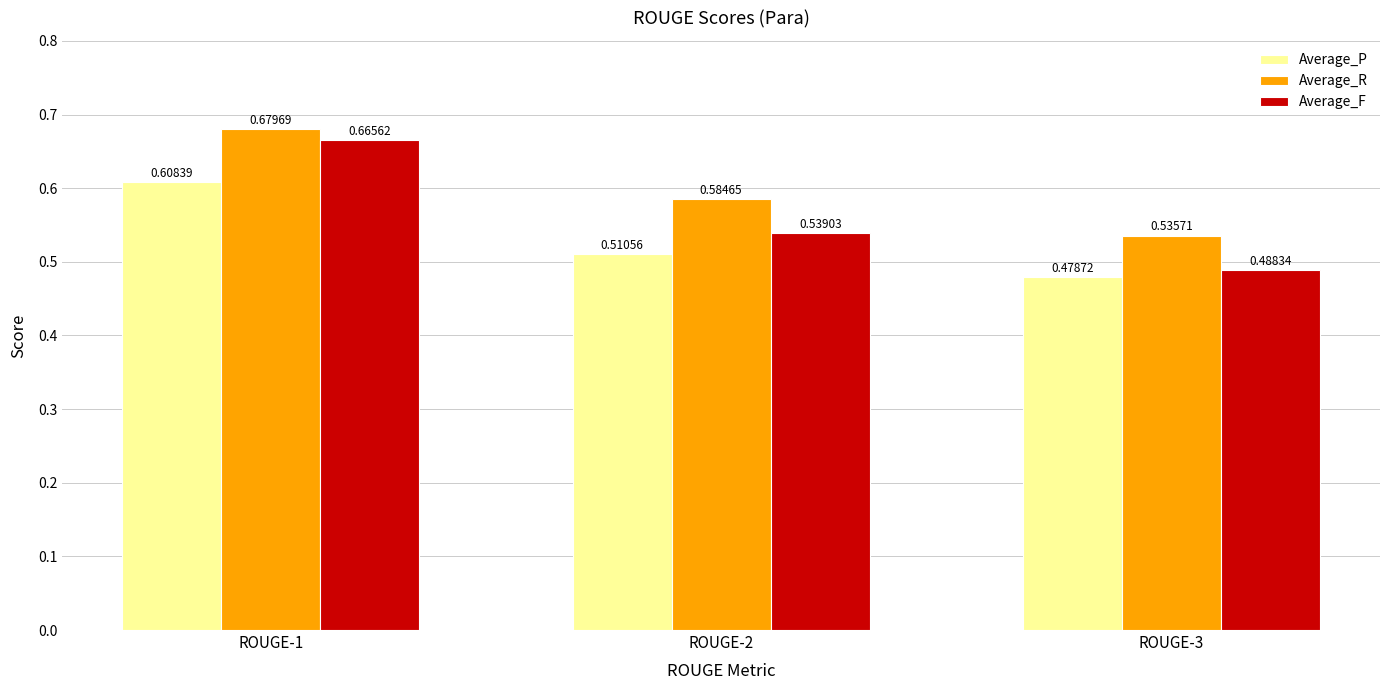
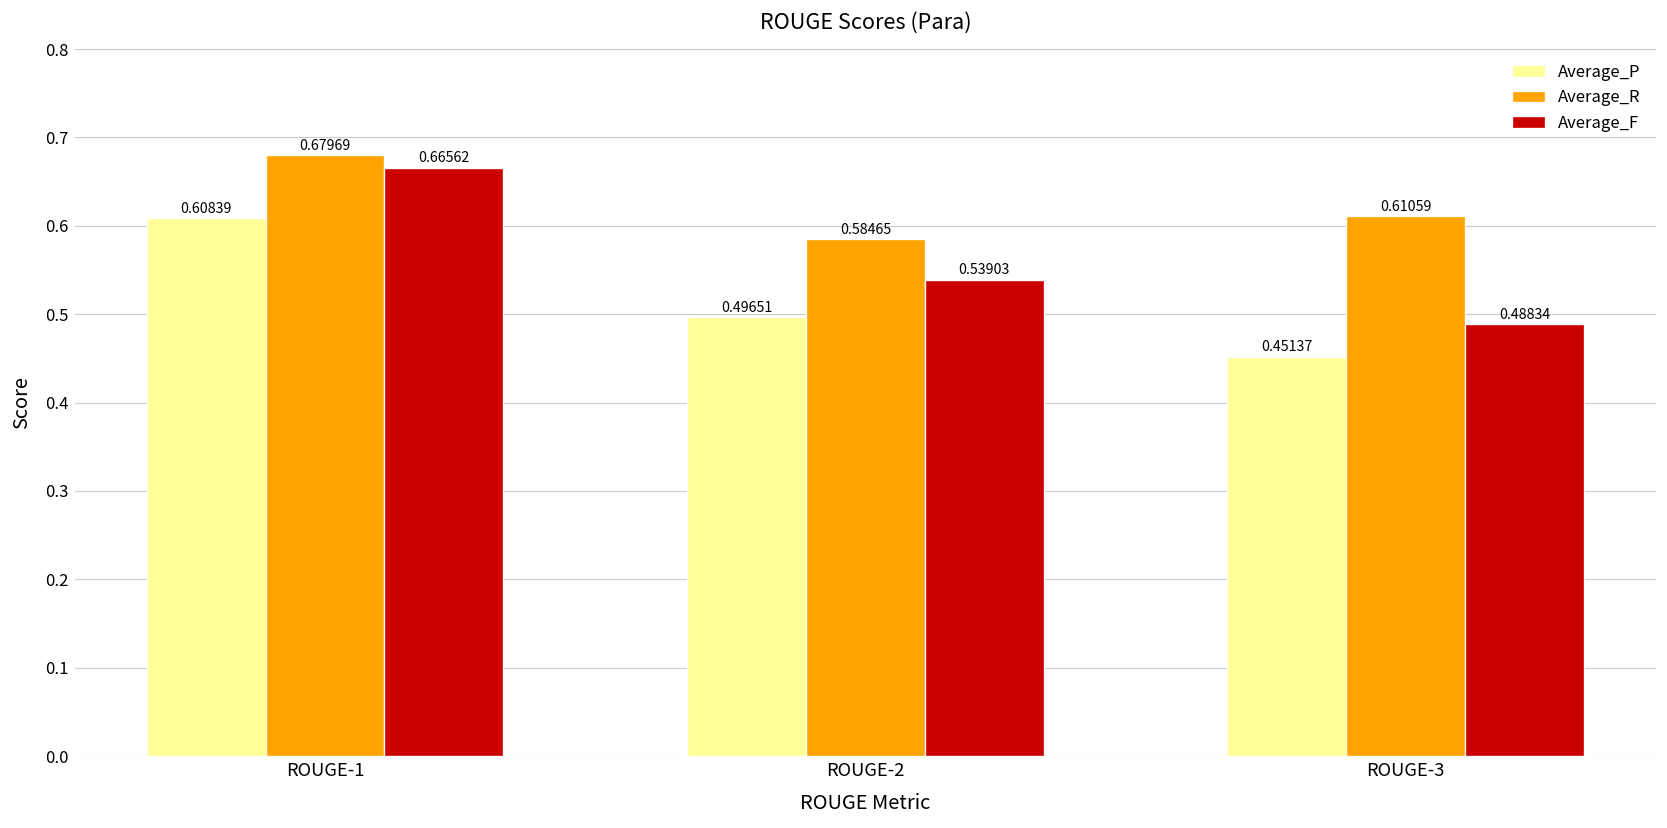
Average_P, ROUGE-2: 0.51056 -> 0.49651
Average_P, ROUGE-3: 0.47872 -> 0.45137
Average_R, ROUGE-3: 0.53571 -> 0.61059
